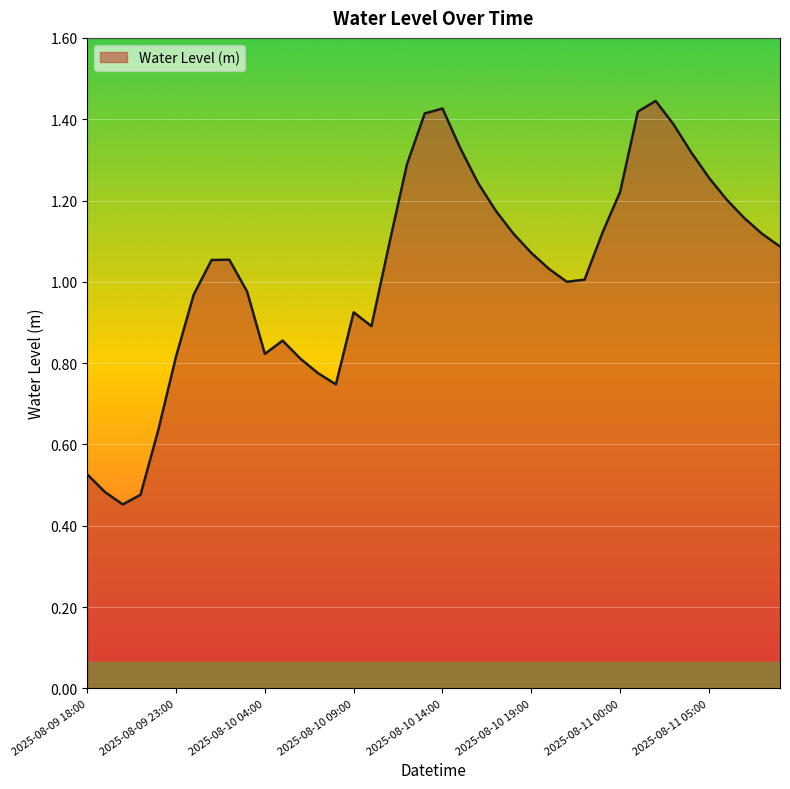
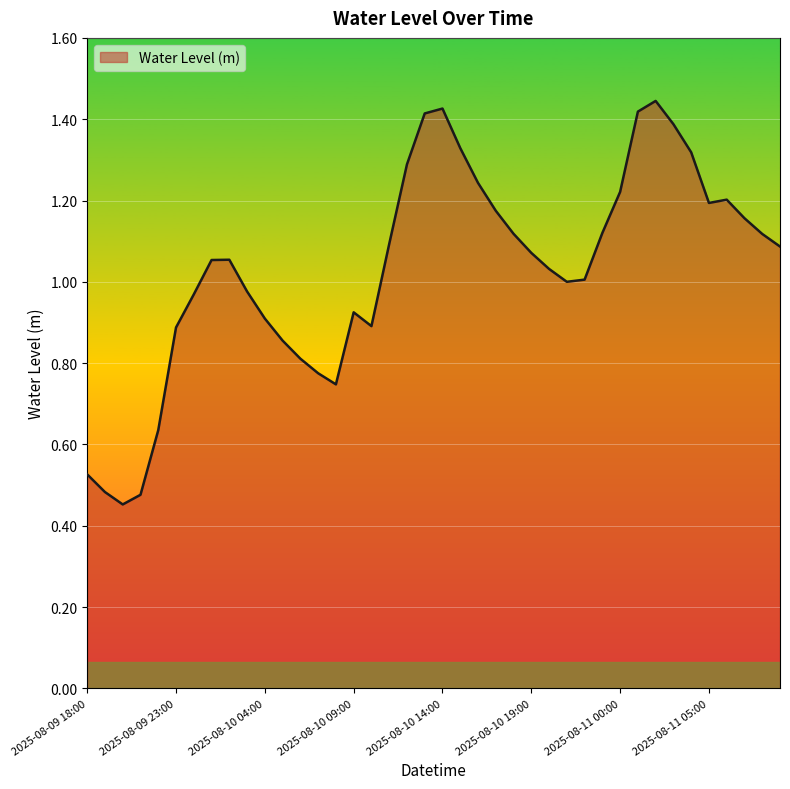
2025-08-09 23:00: 0.82 -> 0.89
2025-08-10 04:00: 0.82 -> 0.91
2025-08-11 05:00: 1.26 -> 1.19
